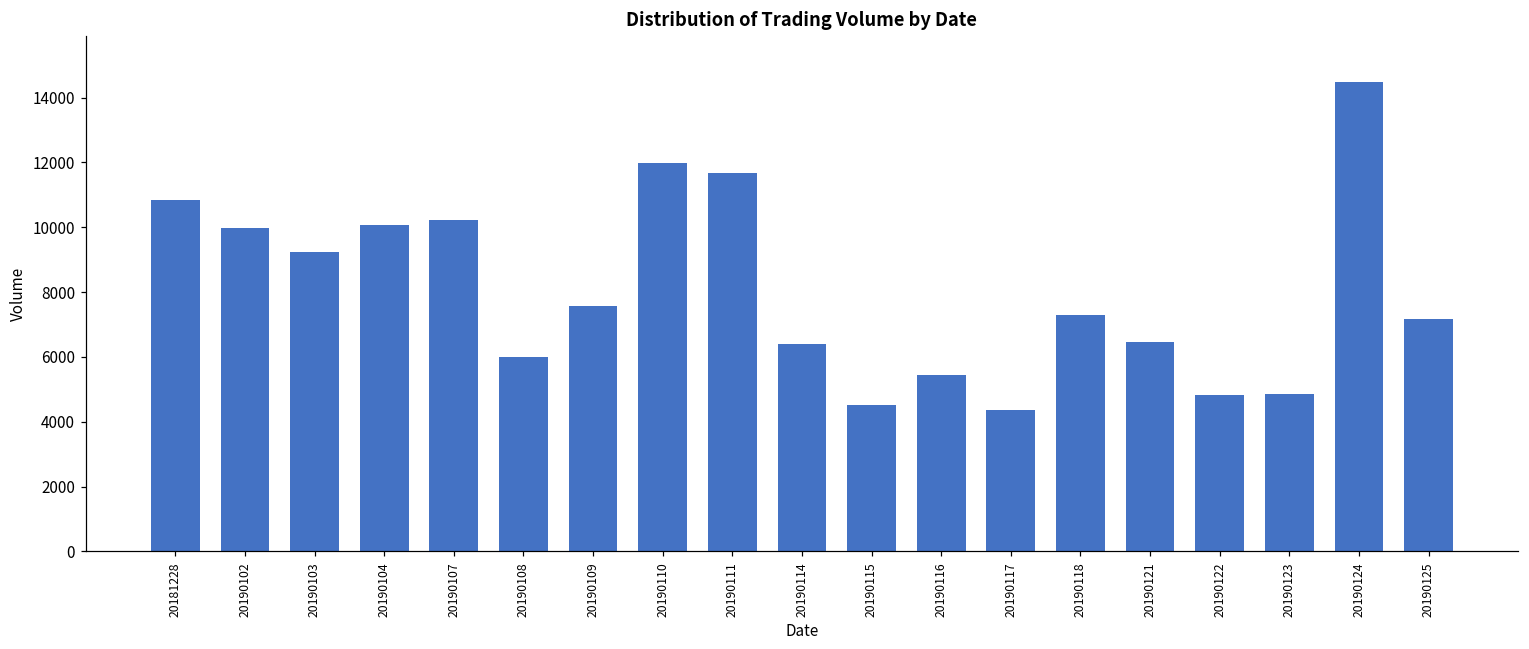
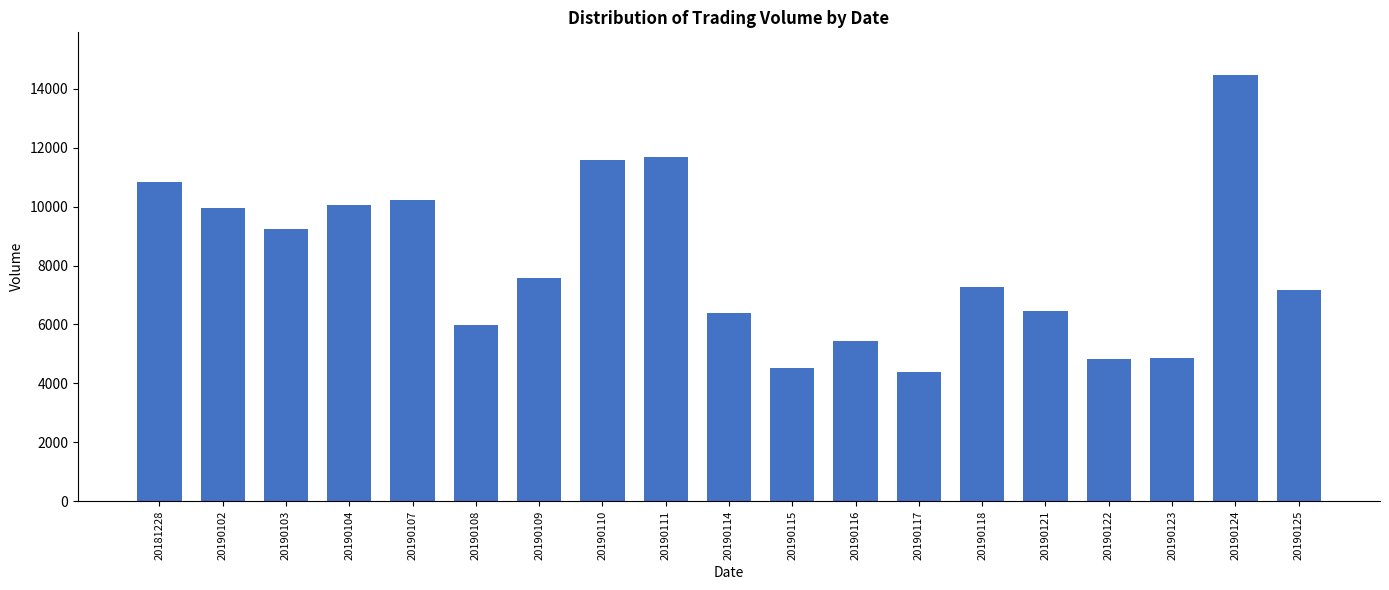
20190110: 12000 -> 11600
